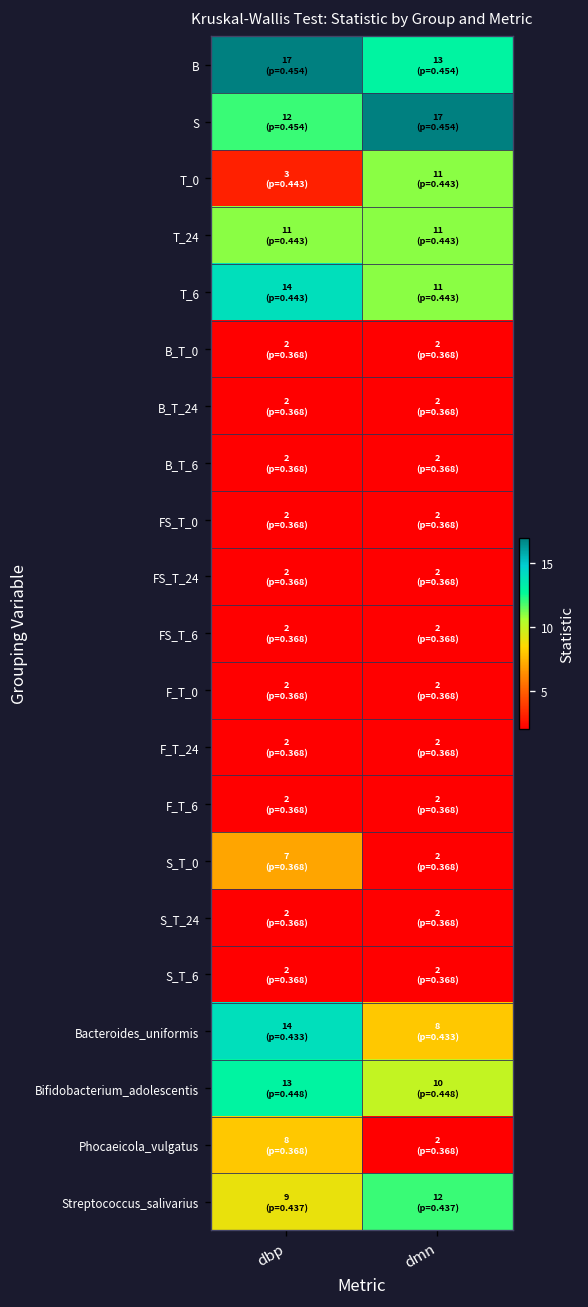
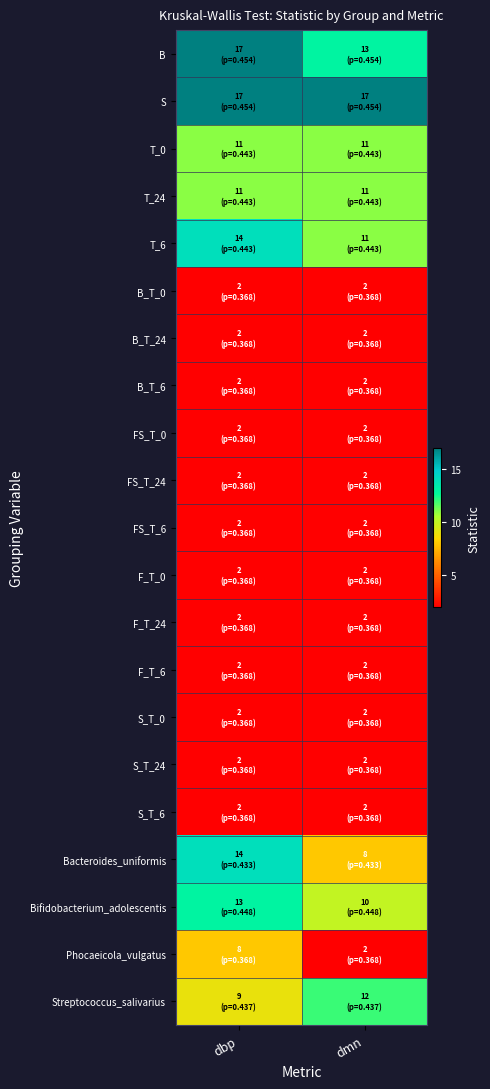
S, dbp: 12 -> 17
T_0, dbp: 3 -> 11
S_T_0, dbp: 7 -> 2
